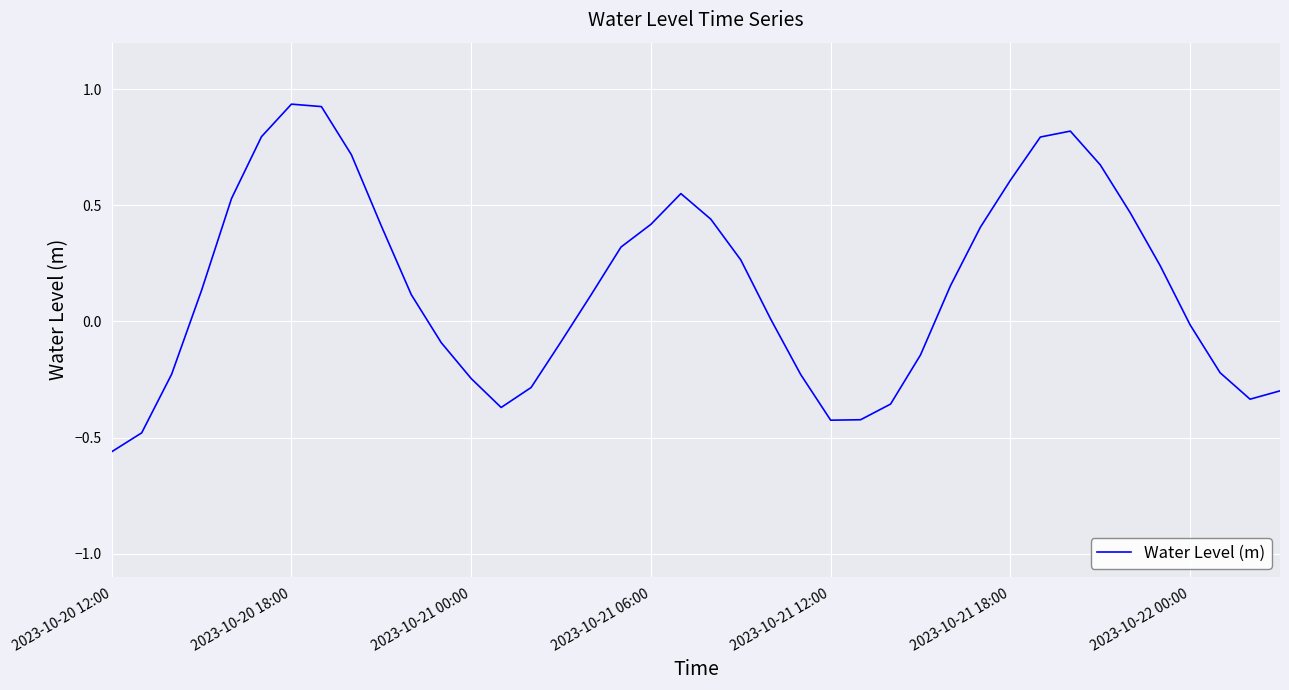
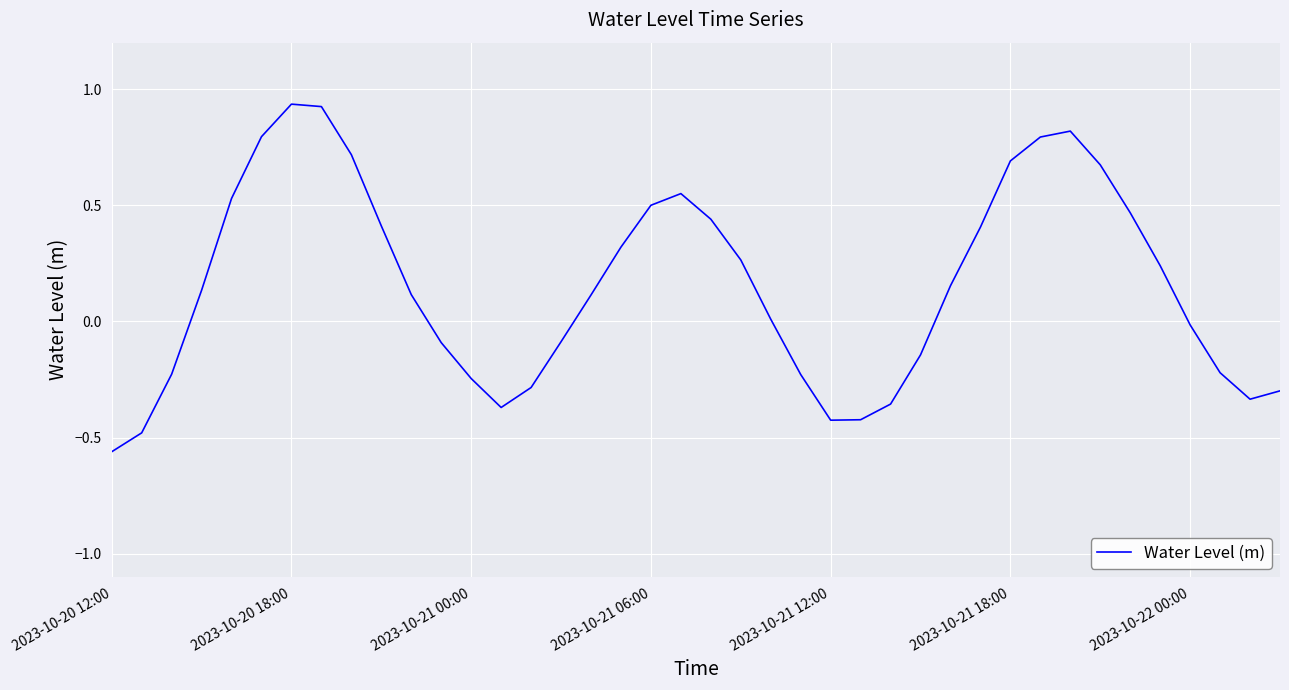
2023-10-21 06:00: 0.42 -> 0.50
2023-10-21 18:00: 0.61 -> 0.69
